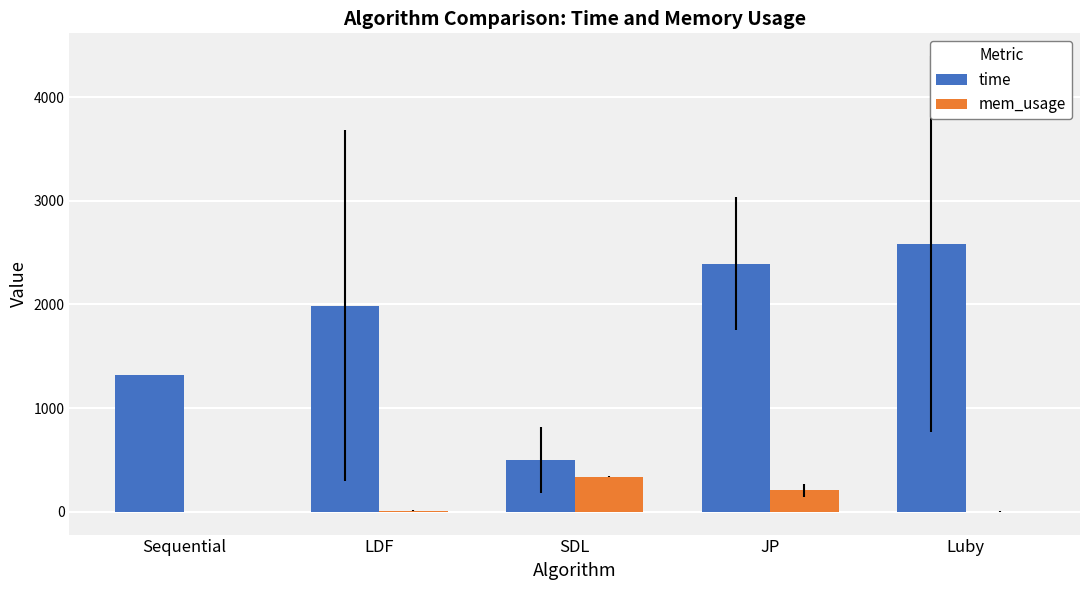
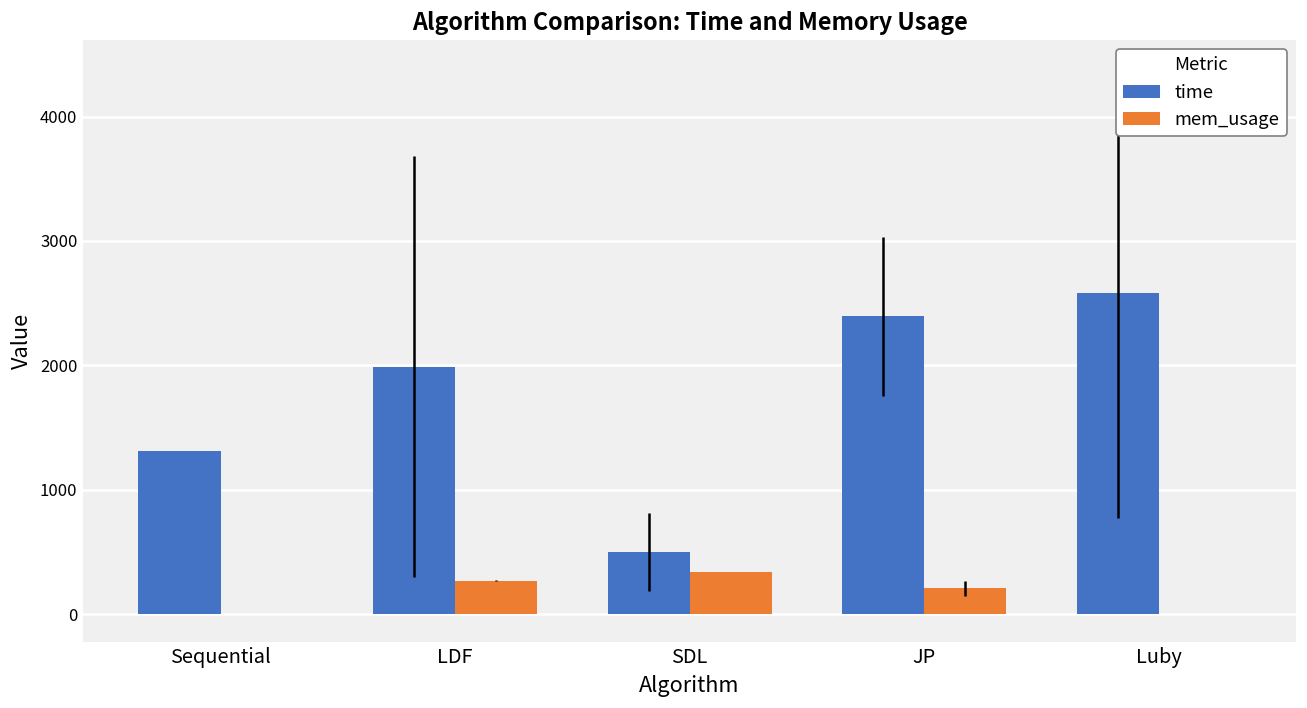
mem_usage, LDF: 10 -> 270
